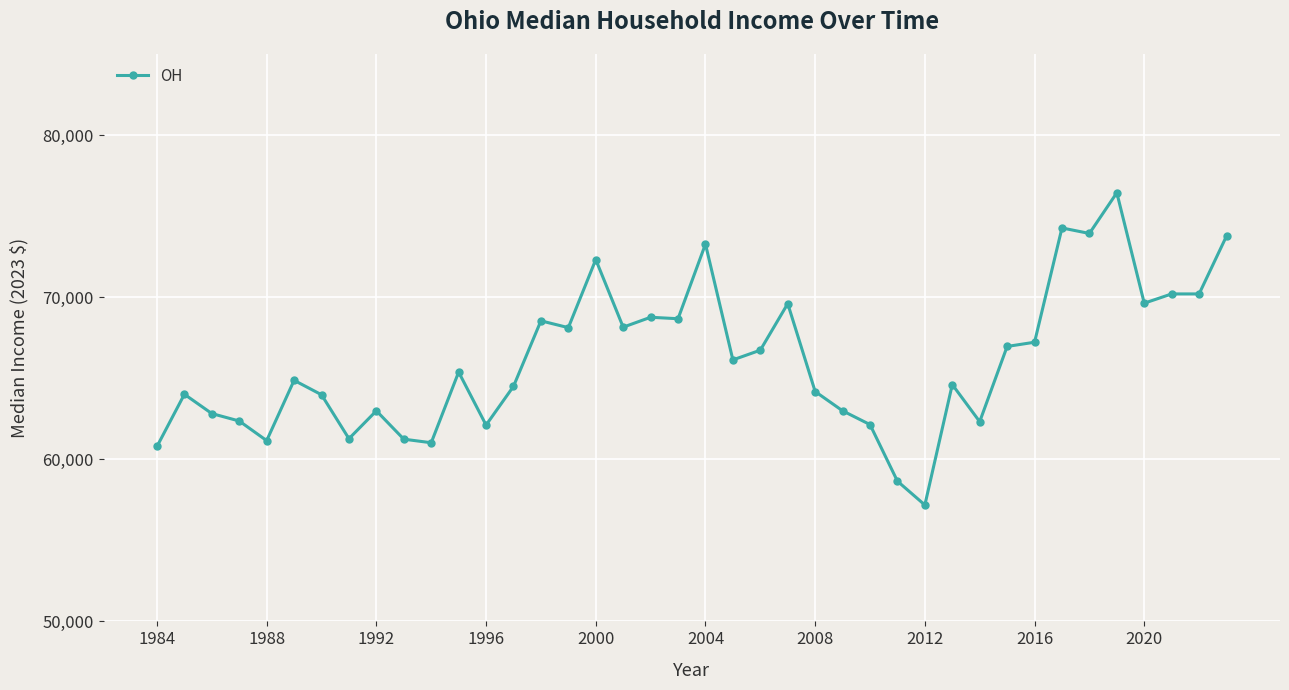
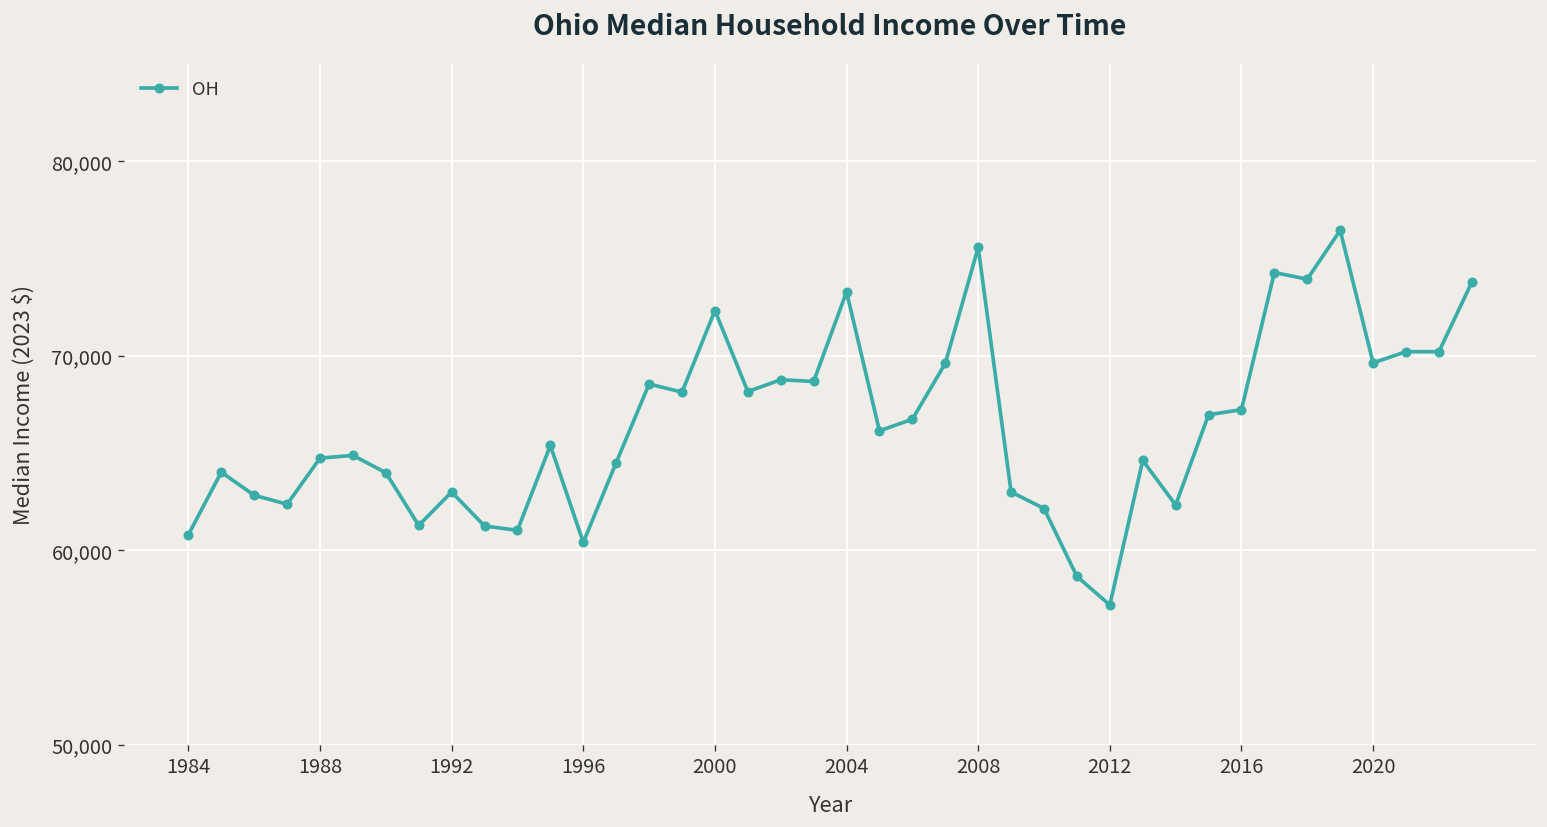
1988: 61,200 -> 64,700
1996: 62,100 -> 60,400
2008: 64,200 -> 75,600
